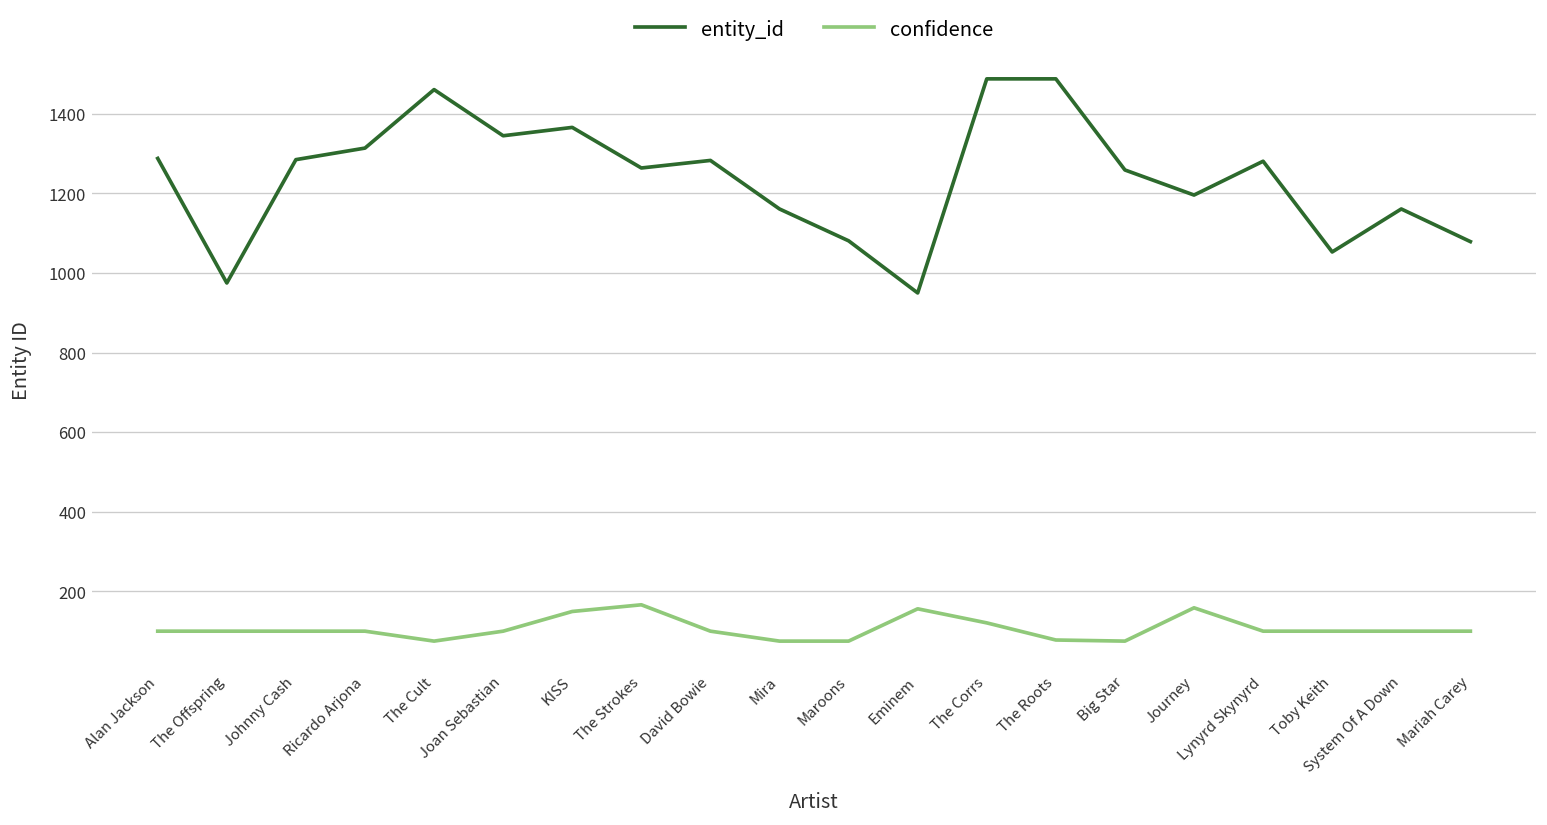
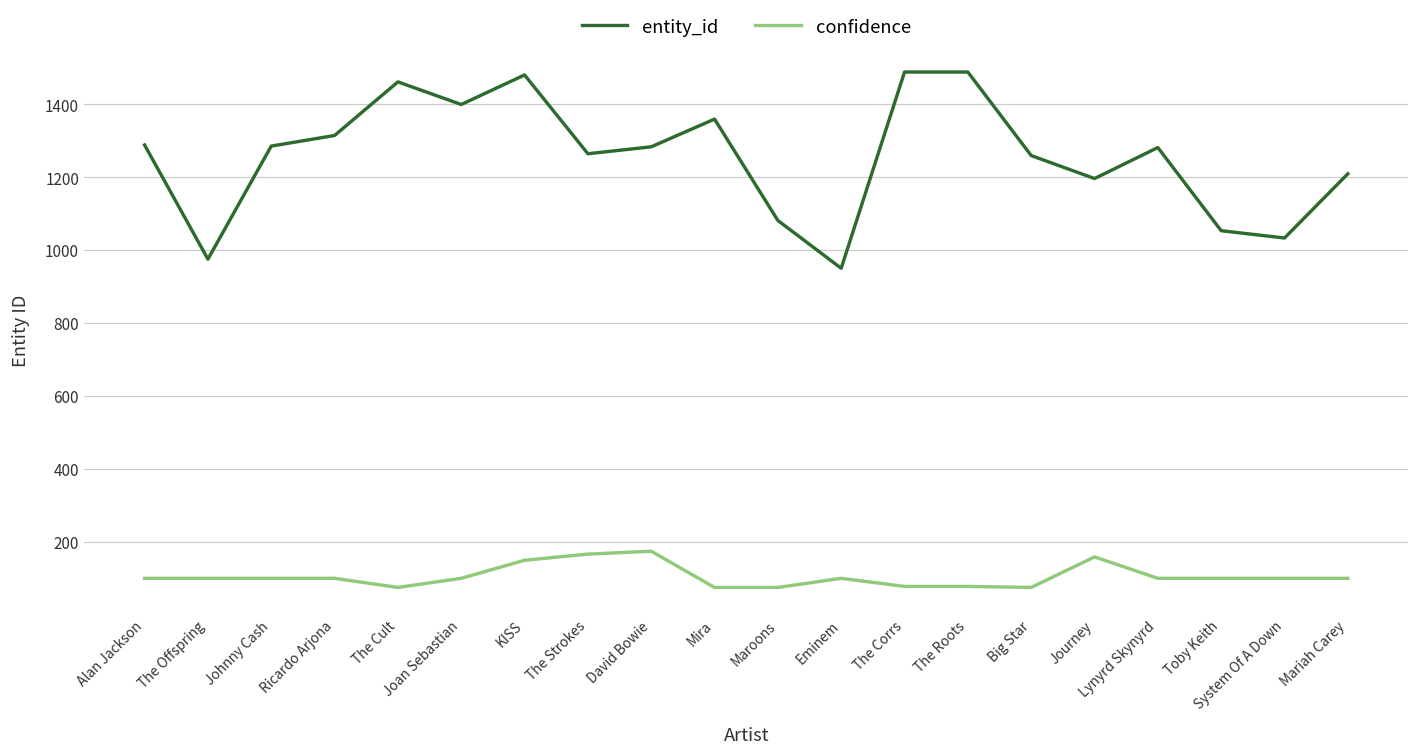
entity_id, Joan Sebastian: 1350 -> 1400
entity_id, KISS: 1370 -> 1480
confidence, David Bowie: 100 -> 170
entity_id, Mira: 1160 -> 1360
confidence, Eminem: 160 -> 100
confidence, The Corrs: 120 -> 80
entity_id, System Of A Down: 1160 -> 1030
entity_id, Mariah Carey: 1080 -> 1210
